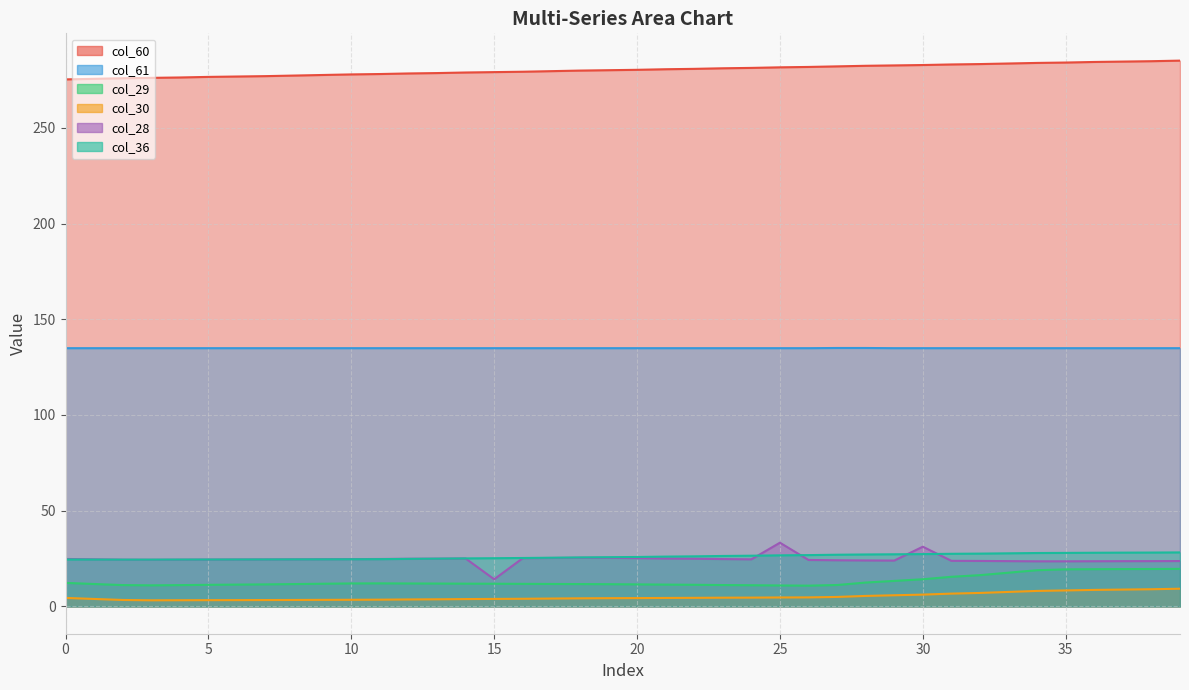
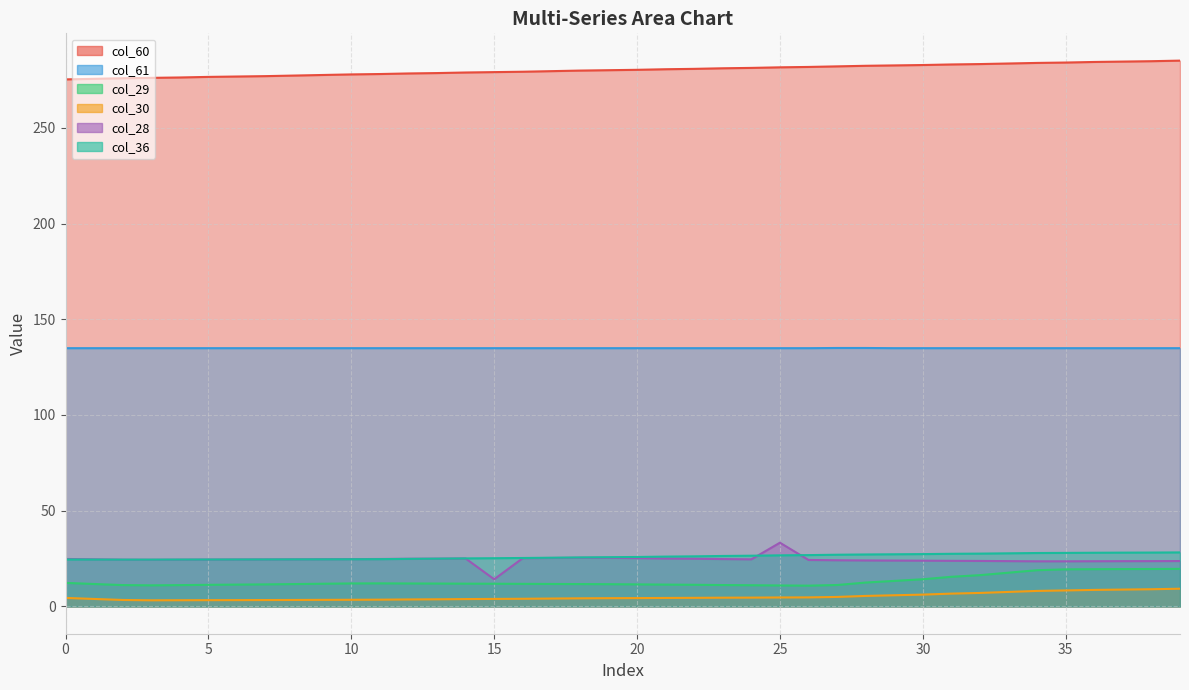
col_28, 30: 31 -> 24
